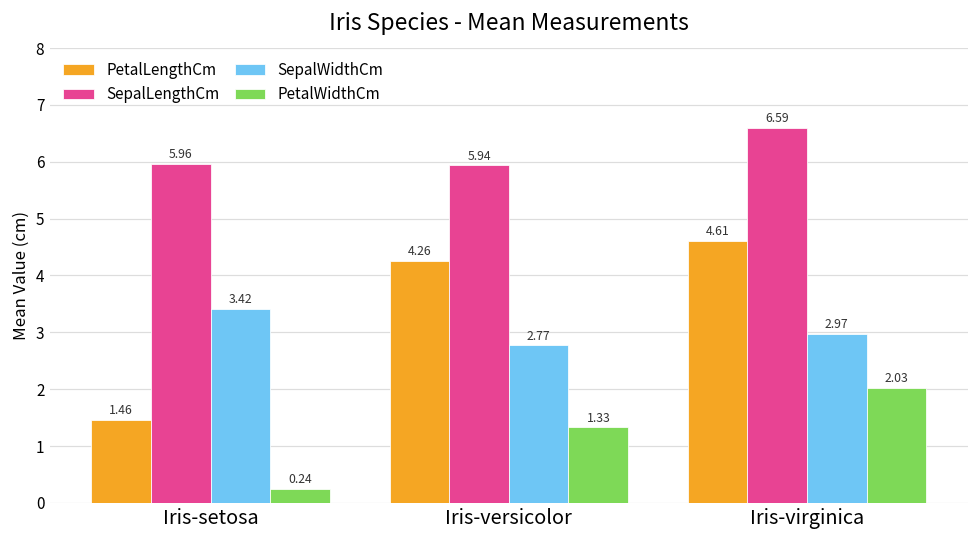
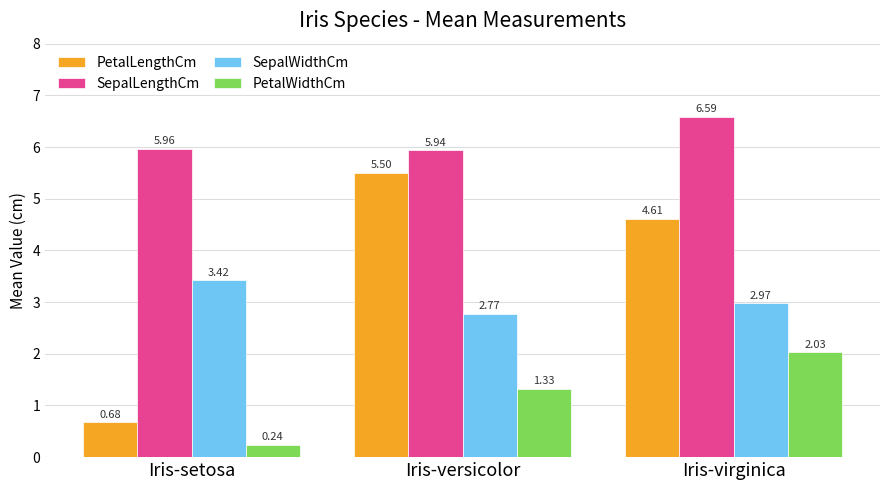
PetalLengthCm, Iris-setosa: 1.46 -> 0.68
PetalLengthCm, Iris-versicolor: 4.26 -> 5.50
